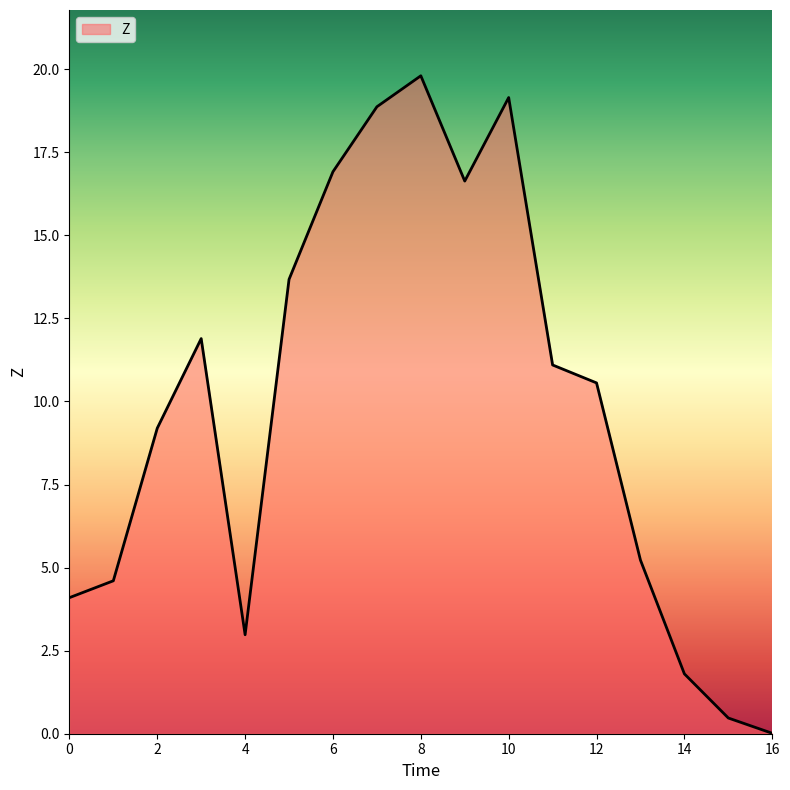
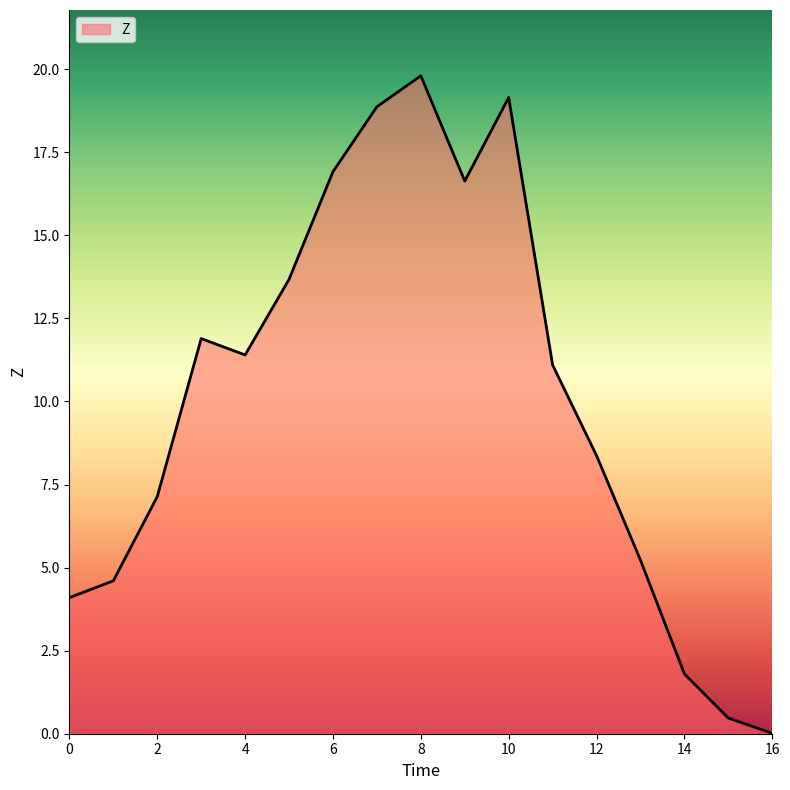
2: 9.2 -> 7.1
4: 3.0 -> 11.4
12: 10.6 -> 8.4
